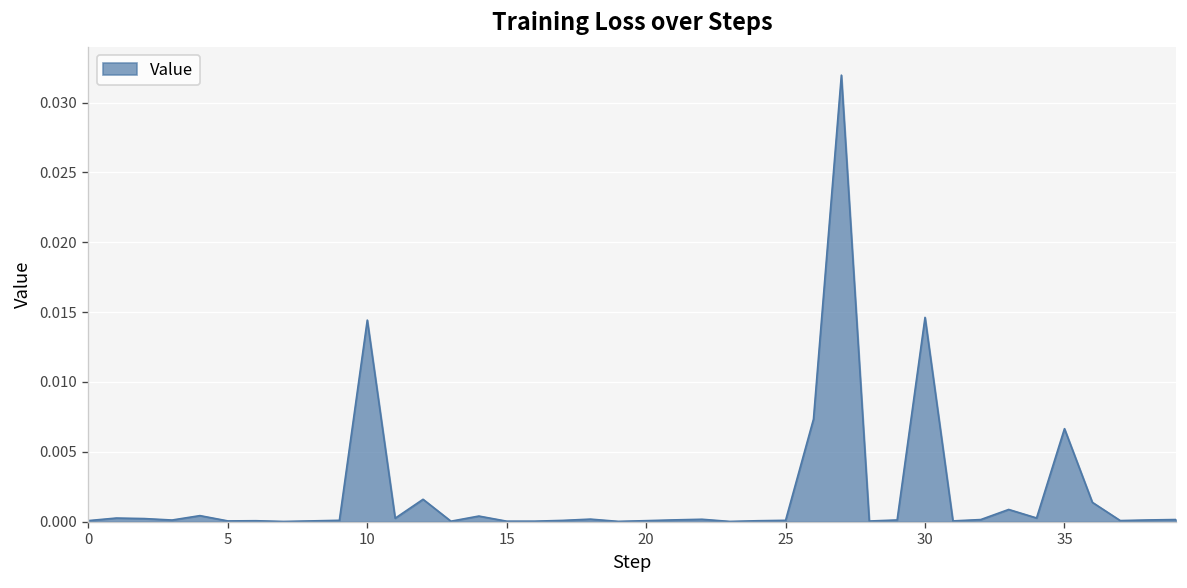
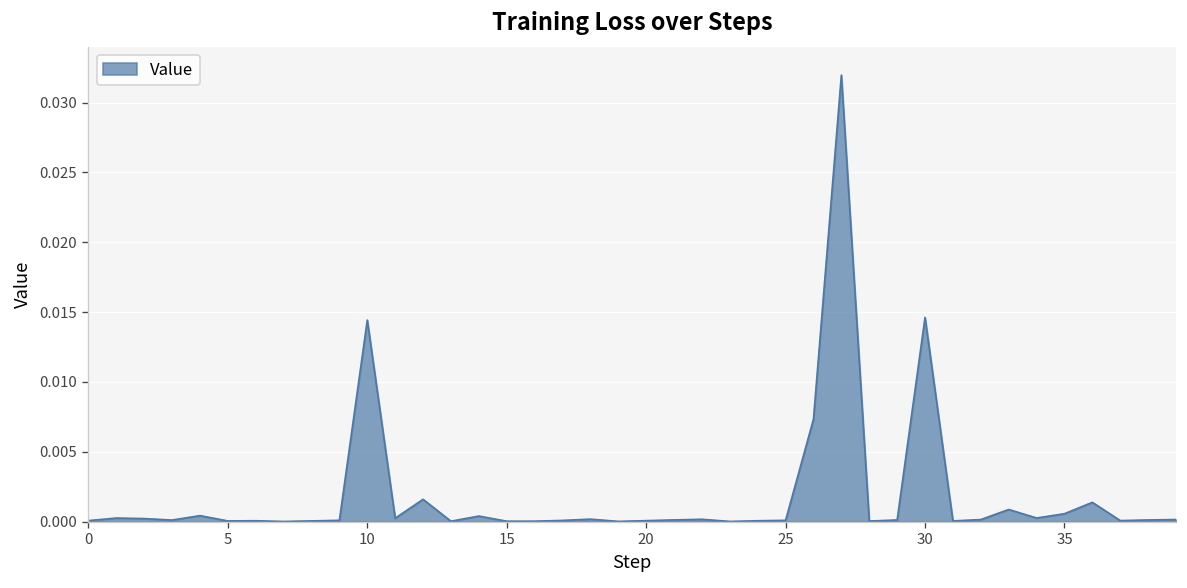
35: 0.0067 -> 0.0006
